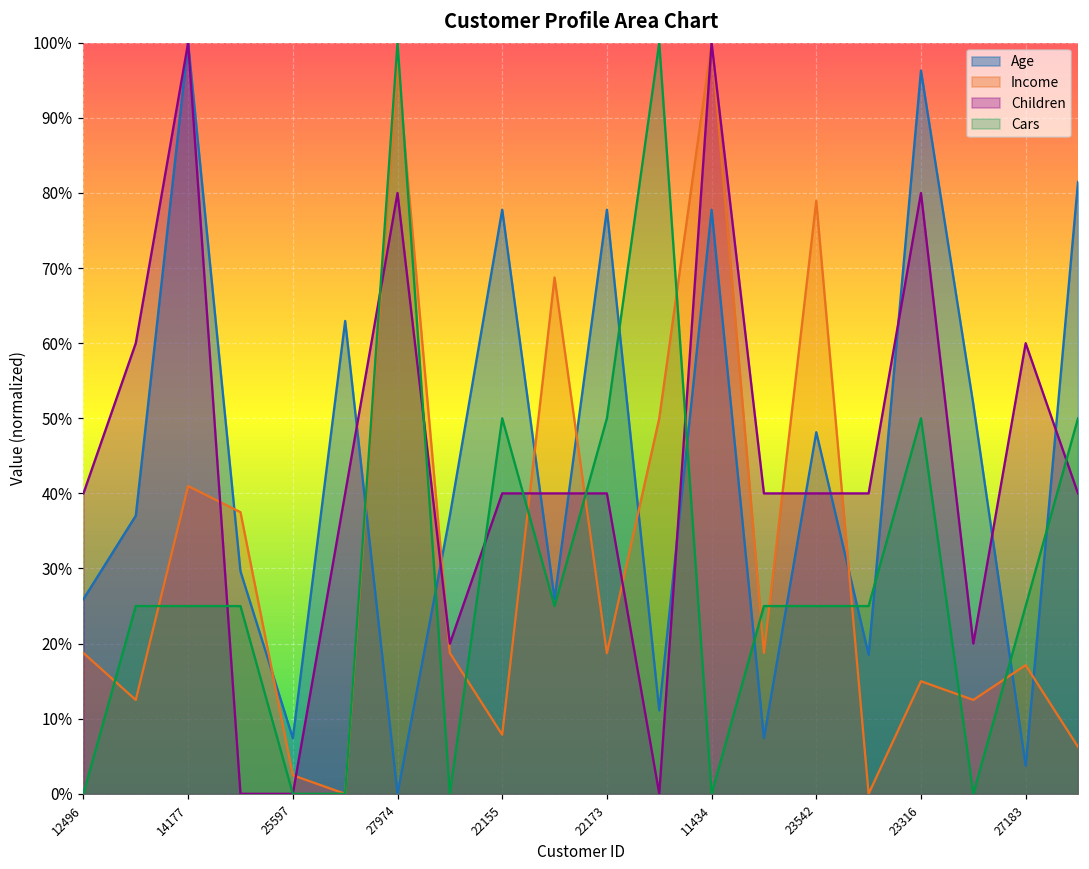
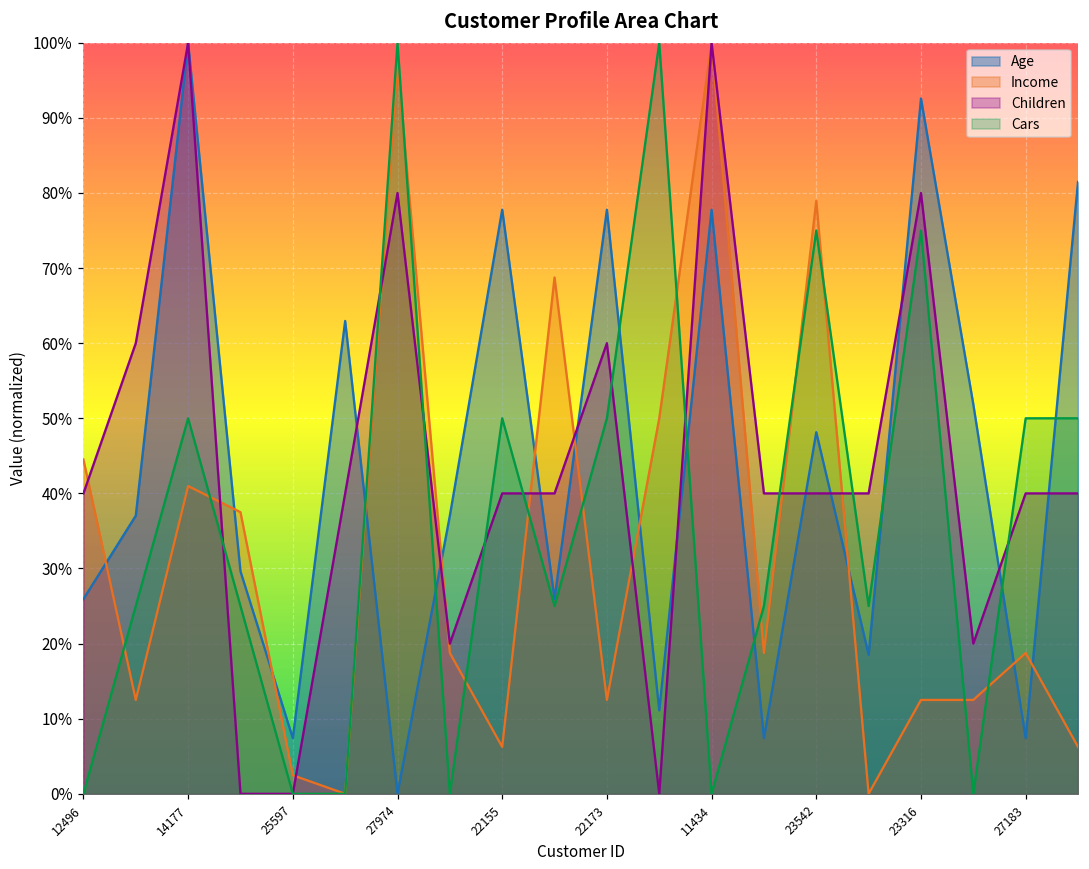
Income, 12496: 19% -> 45%
Cars, 14177: 25% -> 50%
Income, 22155: 8% -> 6%
Income, 22173: 19% -> 13%
Children, 22173: 40% -> 60%
Cars, 23542: 25% -> 75%
Age, 23316: 96% -> 93%
Income, 23316: 15% -> 13%
Cars, 23316: 50% -> 75%
Age, 27183: 4% -> 7%
Income, 27183: 17% -> 19%
Children, 27183: 60% -> 40%
Cars, 27183: 25% -> 50%
